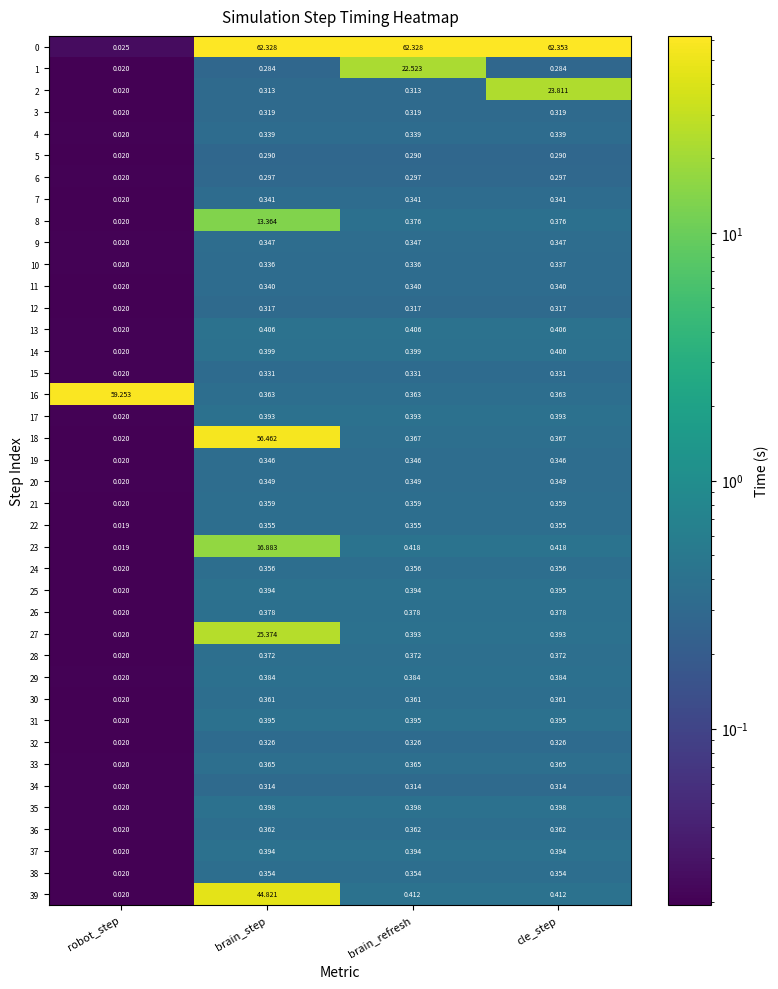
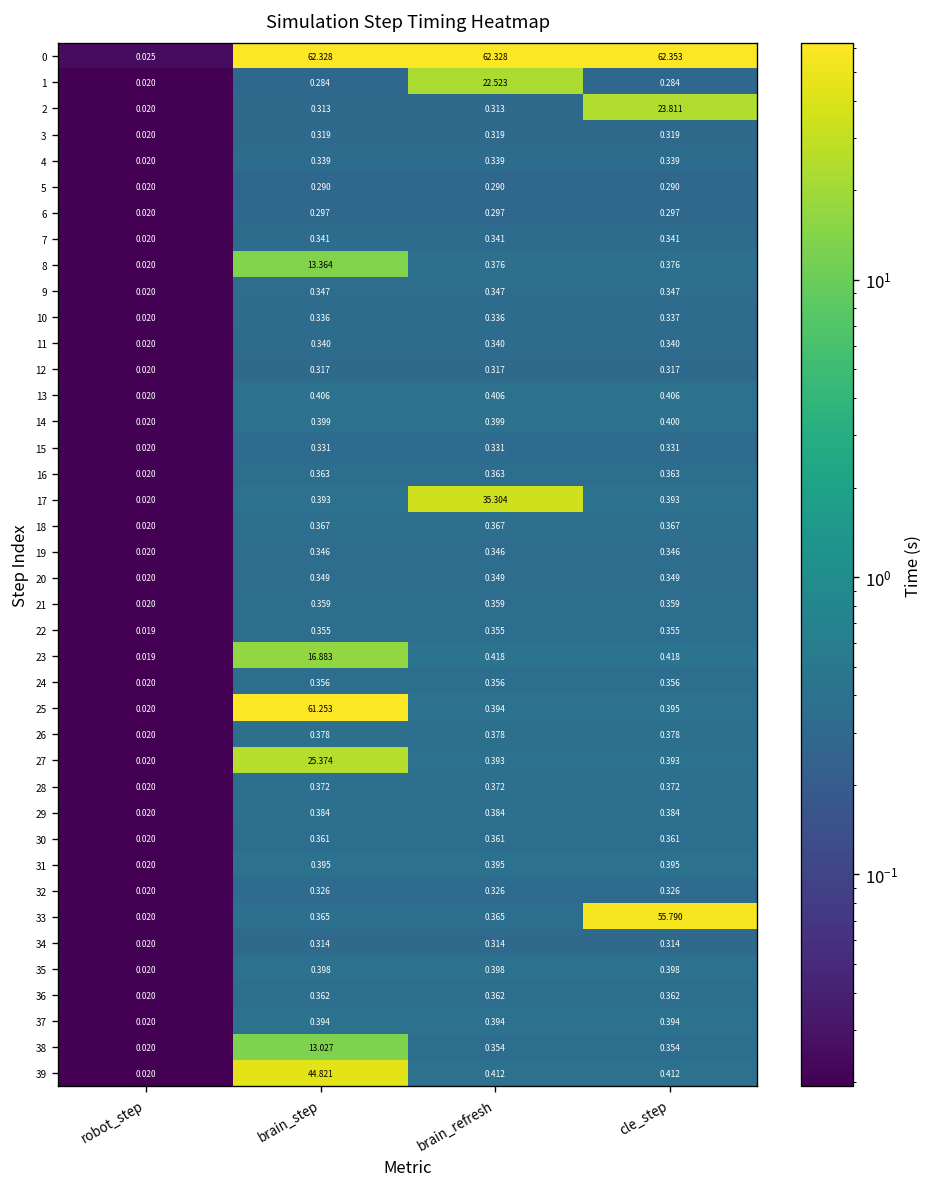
16, robot_step: 59.253 -> 0.020
17, brain_refresh: 0.393 -> 35.304
18, brain_step: 56.462 -> 0.367
25, brain_step: 0.394 -> 61.253
33, cle_step: 0.365 -> 55.790
38, brain_step: 0.354 -> 13.027
